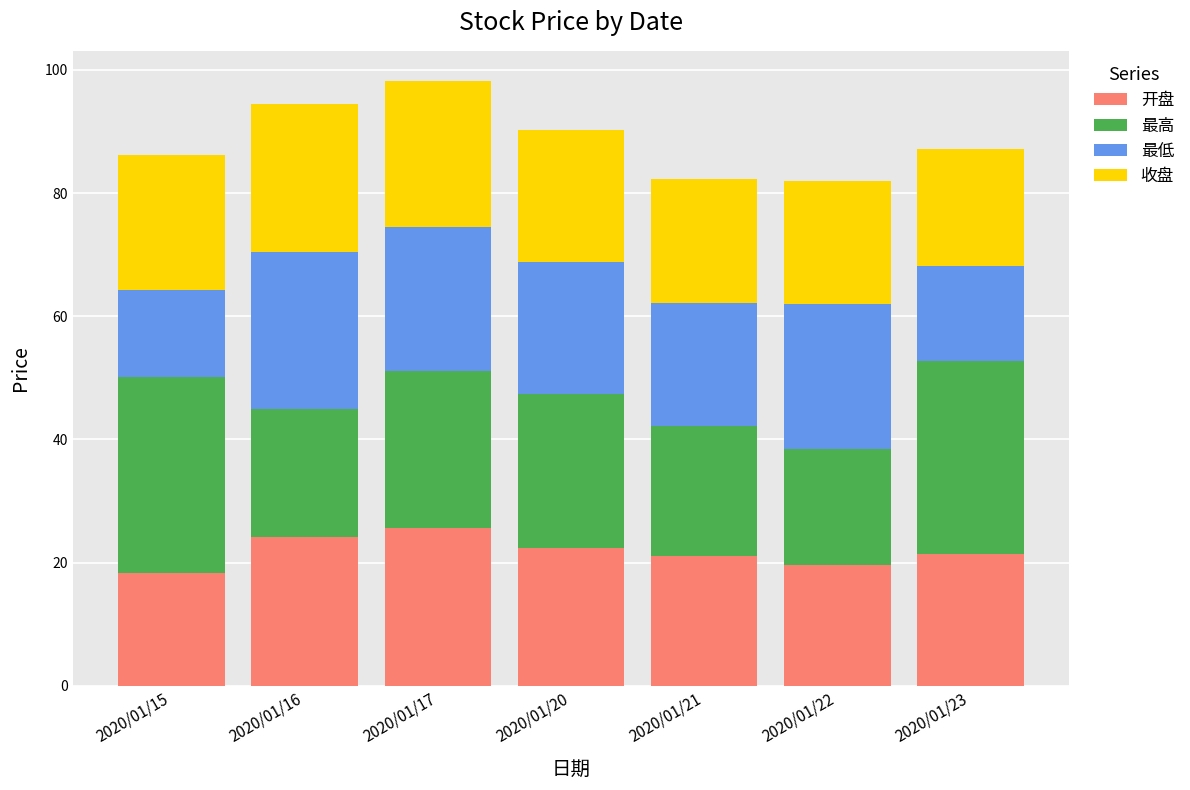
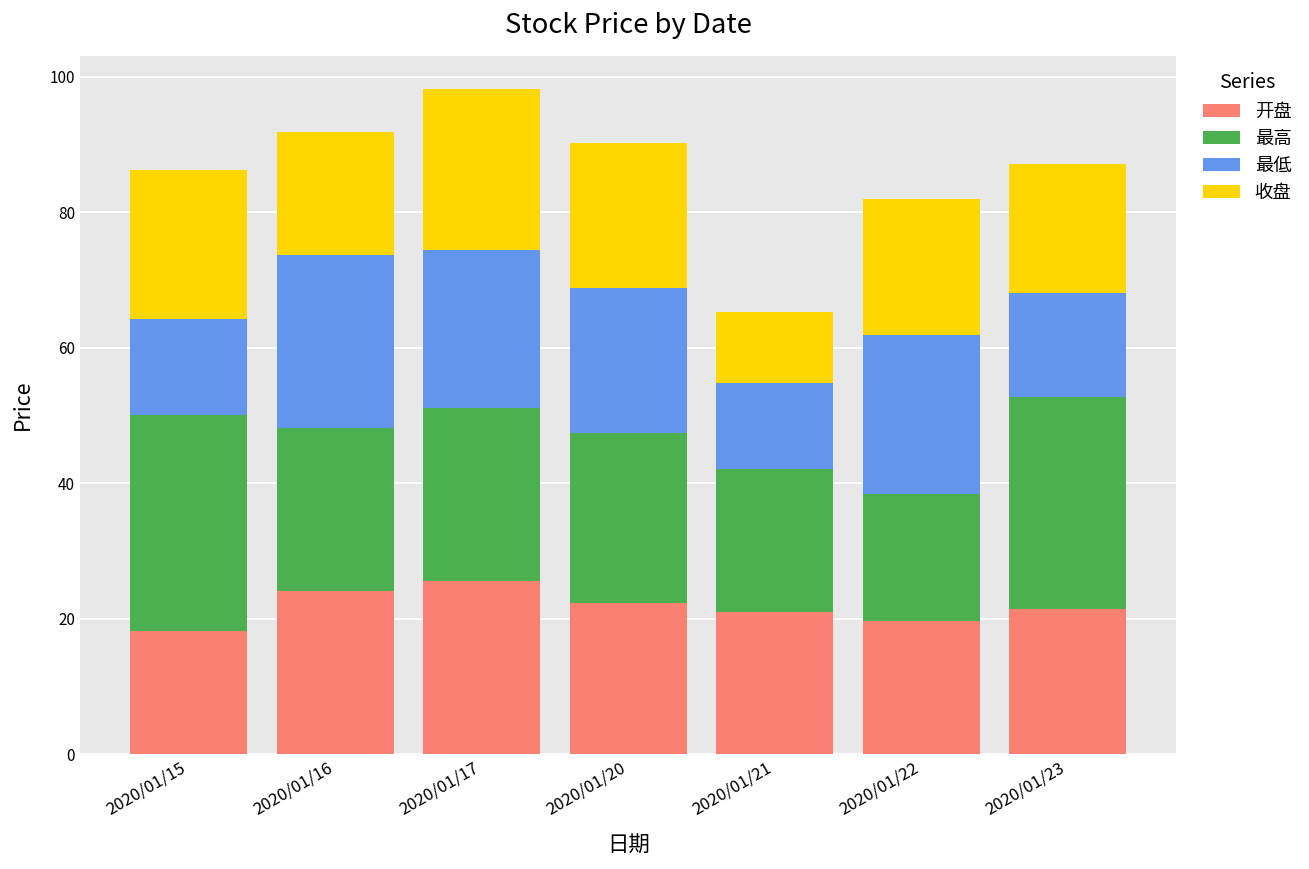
最高, 2020/01/16: 21 -> 24
收盘, 2020/01/16: 24 -> 18
最低, 2020/01/21: 20 -> 13
收盘, 2020/01/21: 20 -> 10
